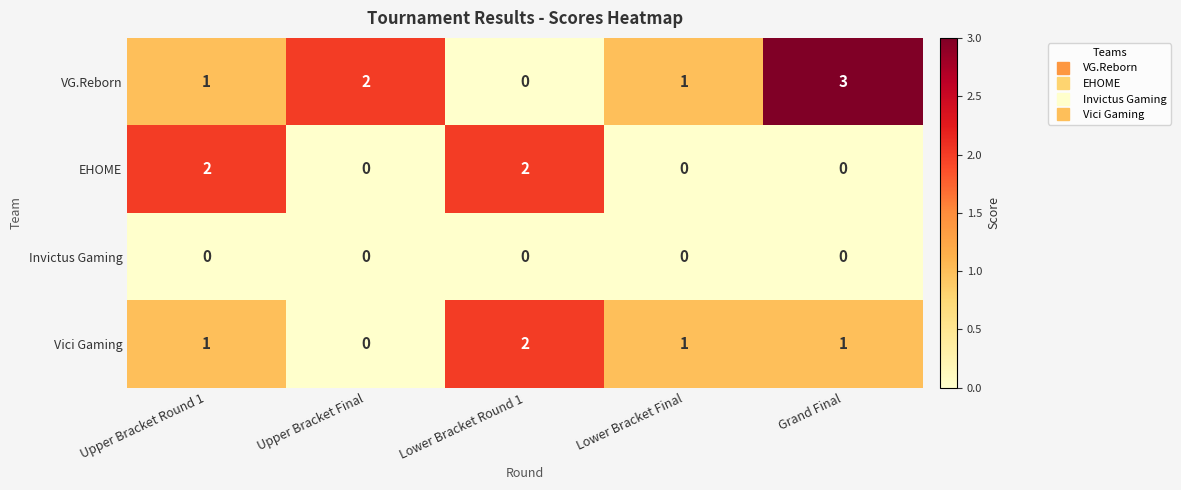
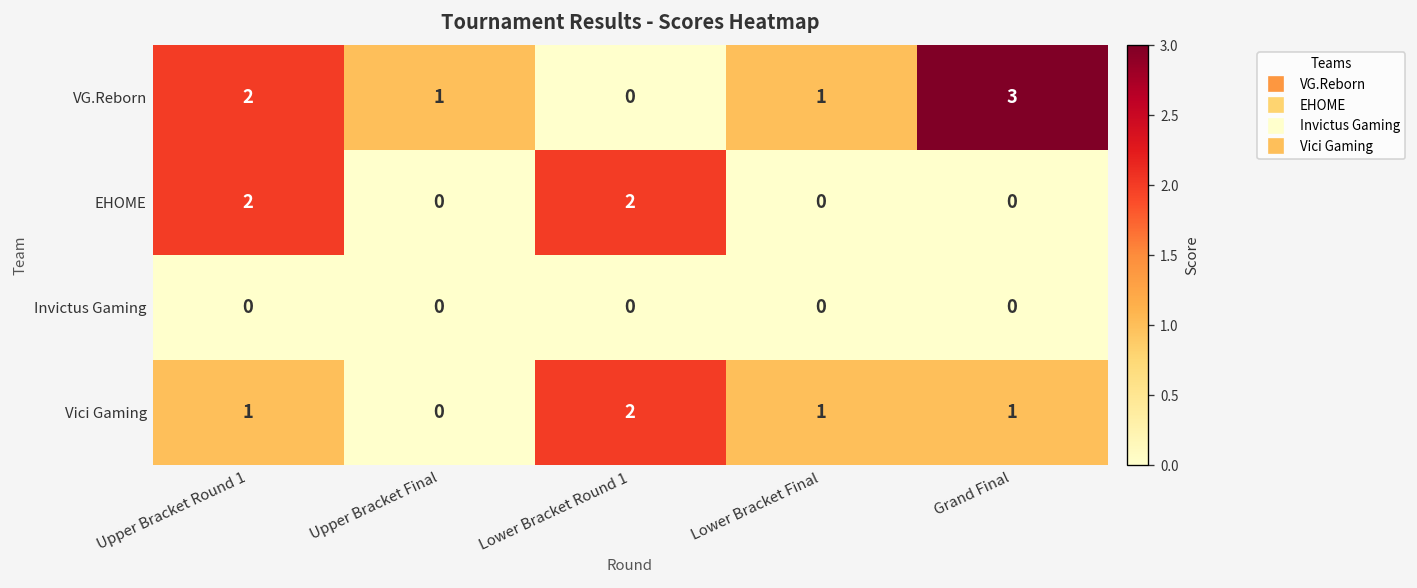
VG.Reborn, Upper Bracket Round 1: 1 -> 2
VG.Reborn, Upper Bracket Final: 2 -> 1
